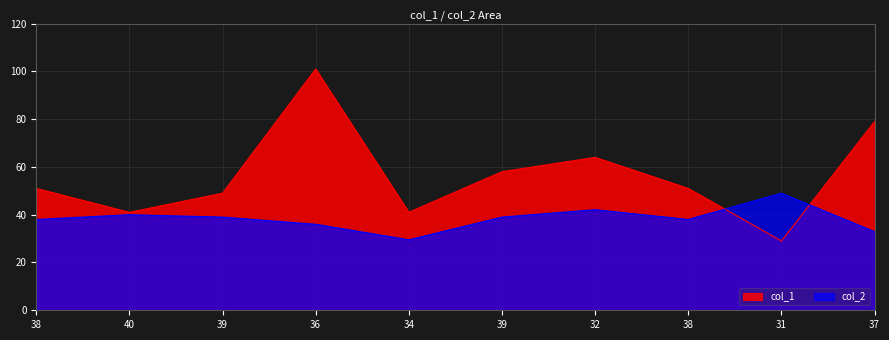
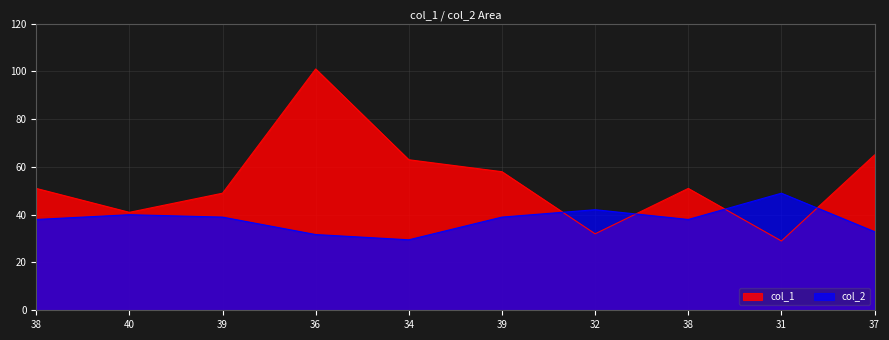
col_2, 36: 36 -> 32
col_1, 34: 41 -> 63
col_1, 32: 64 -> 32
col_1, 37: 79 -> 65
